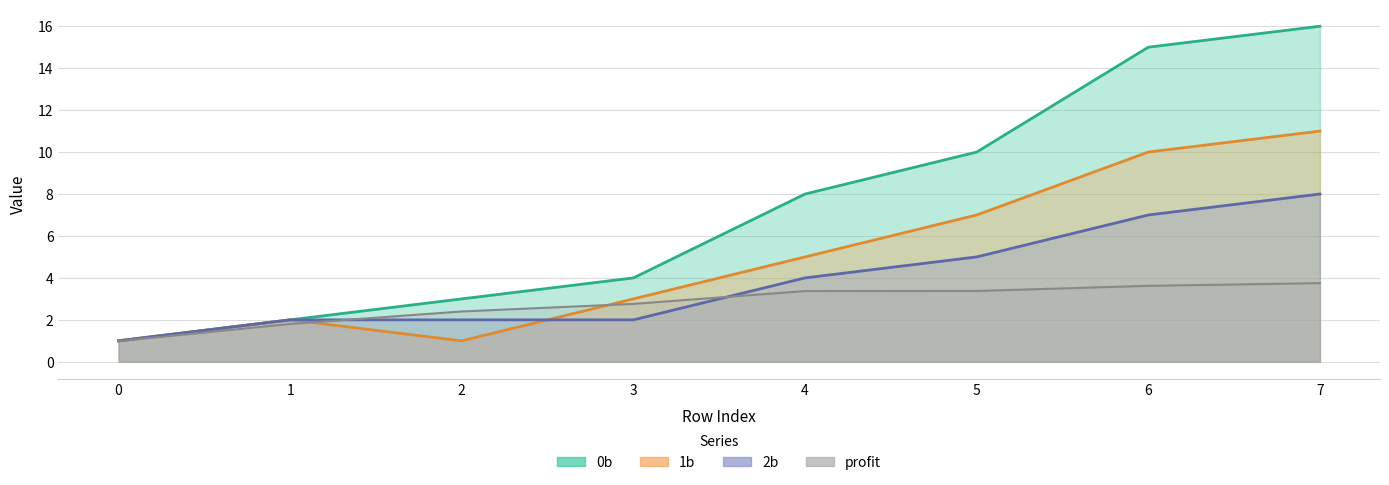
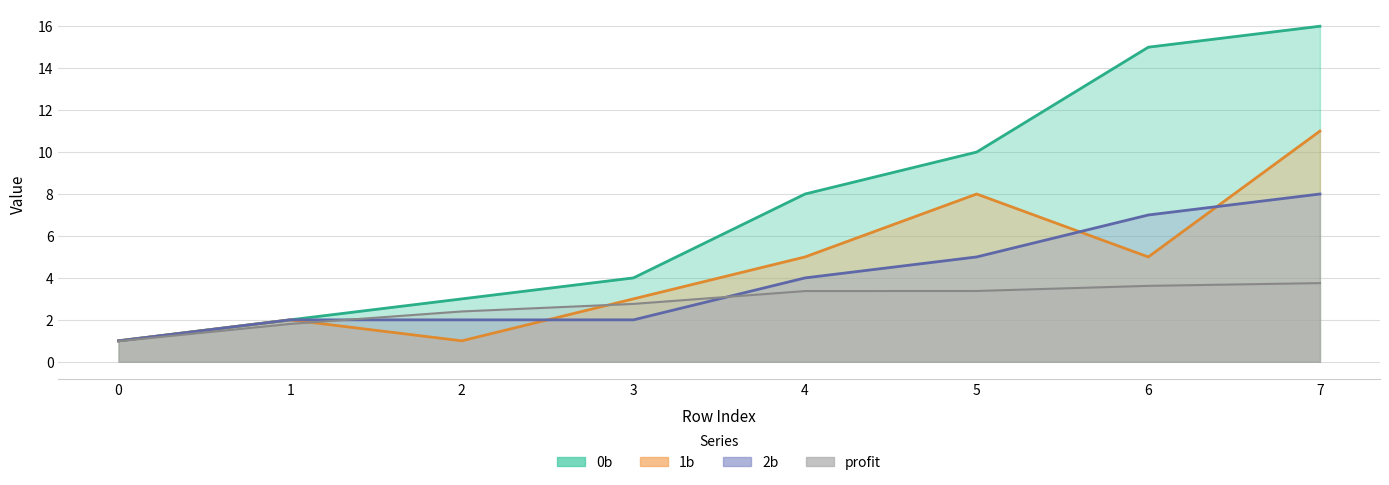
1b, 5: 7 -> 8
1b, 6: 10 -> 5
